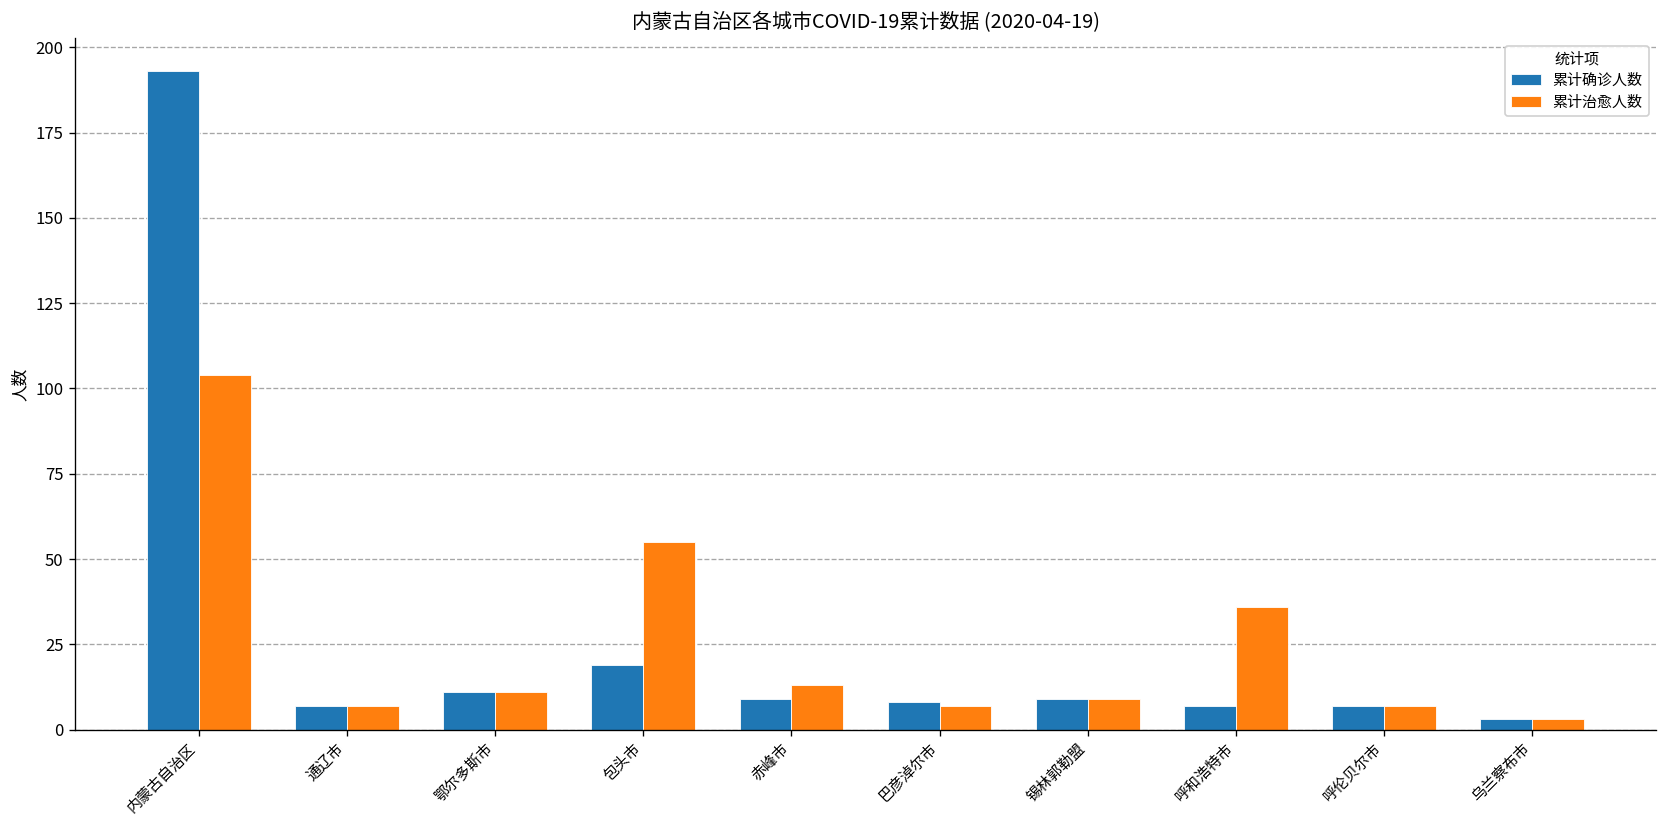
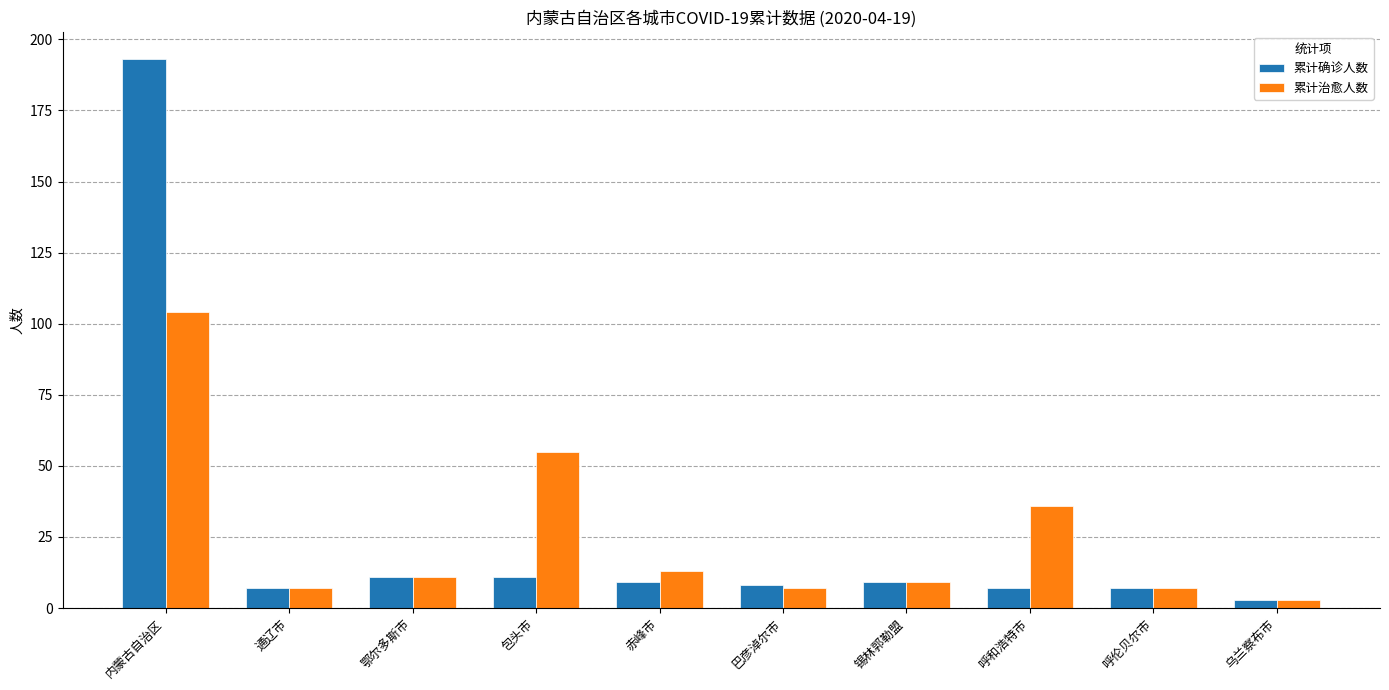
累计确诊人数, 包头市: 19 -> 11
